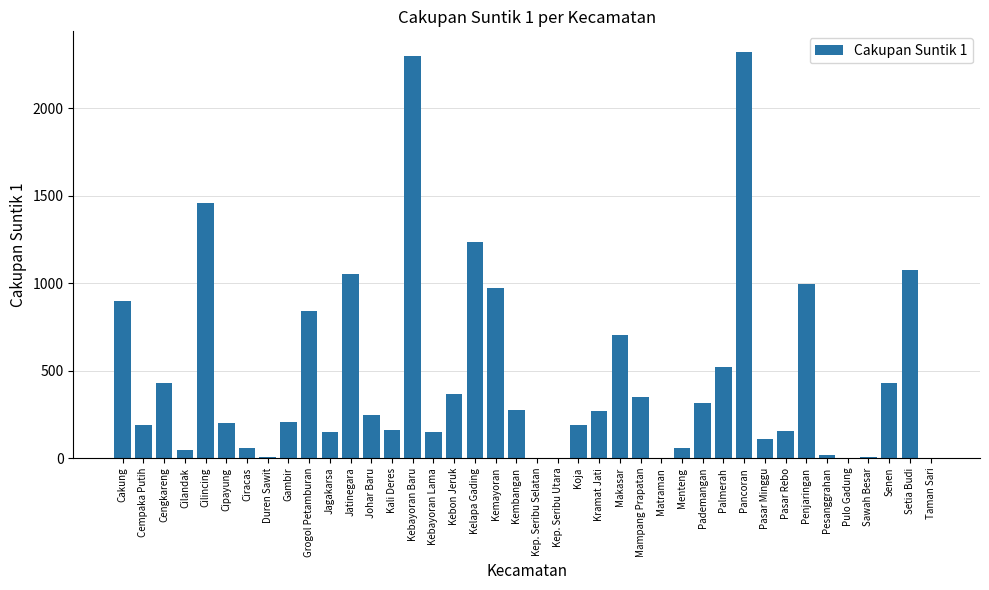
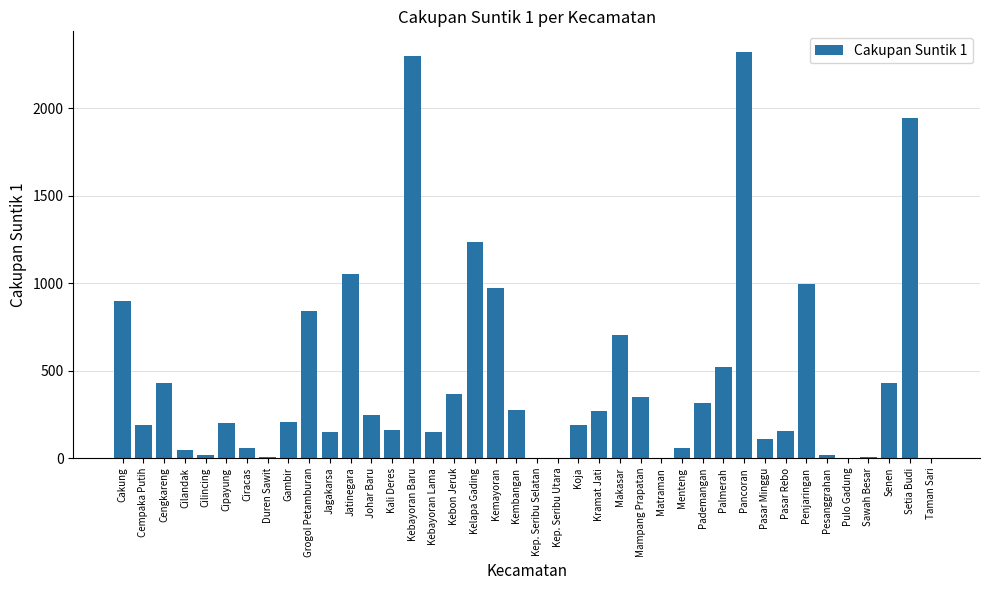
Cilincing: 1460 -> 20
Setia Budi: 1070 -> 1950
